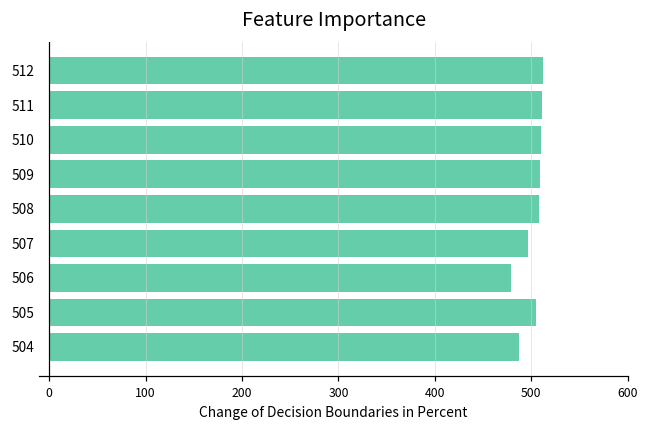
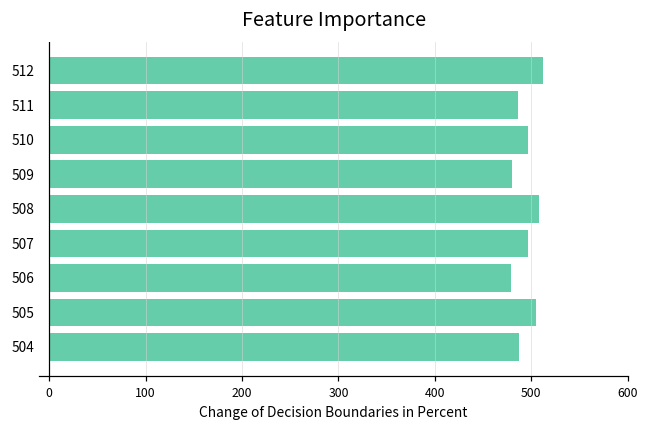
511: 510 -> 490
510: 510 -> 500
509: 510 -> 480
